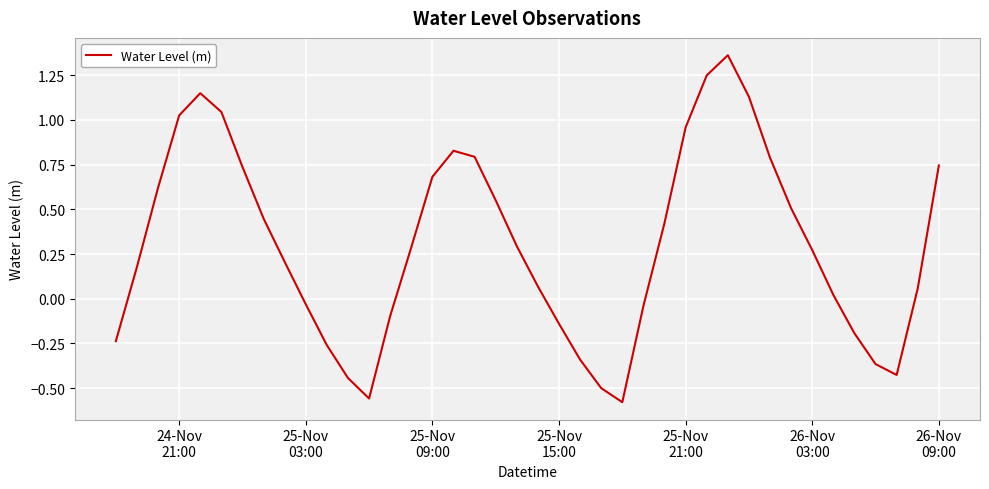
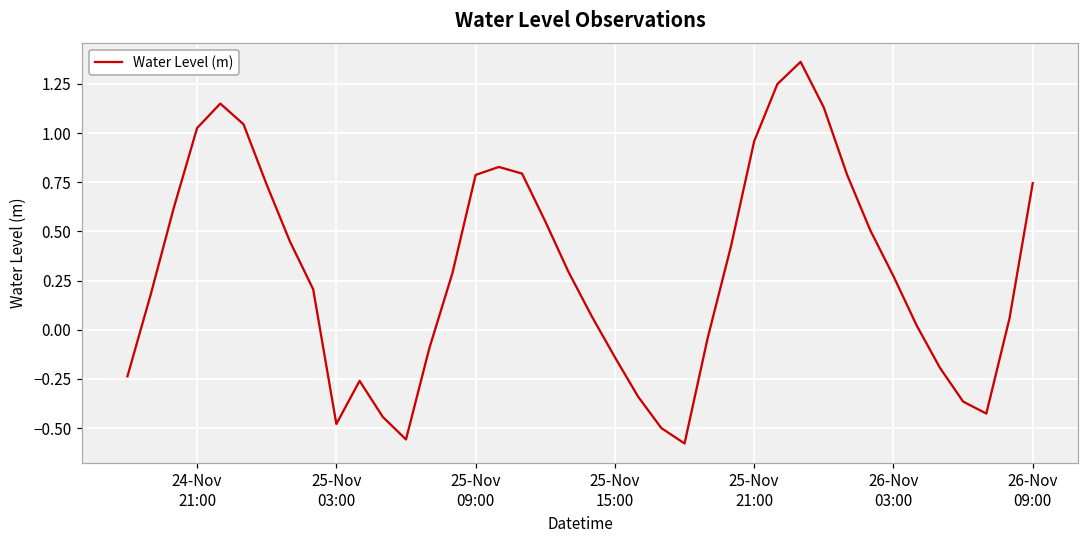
25-Nov 03:00: -0.03 -> -0.48
25-Nov 09:00: 0.68 -> 0.79
